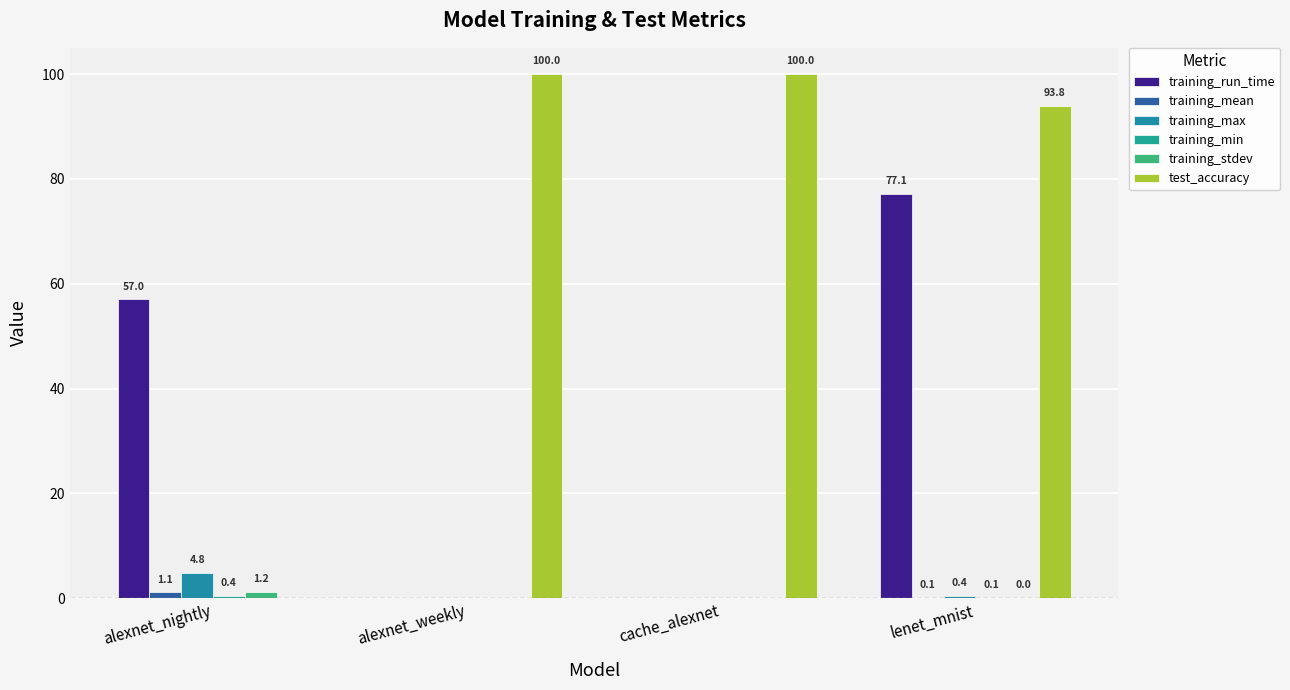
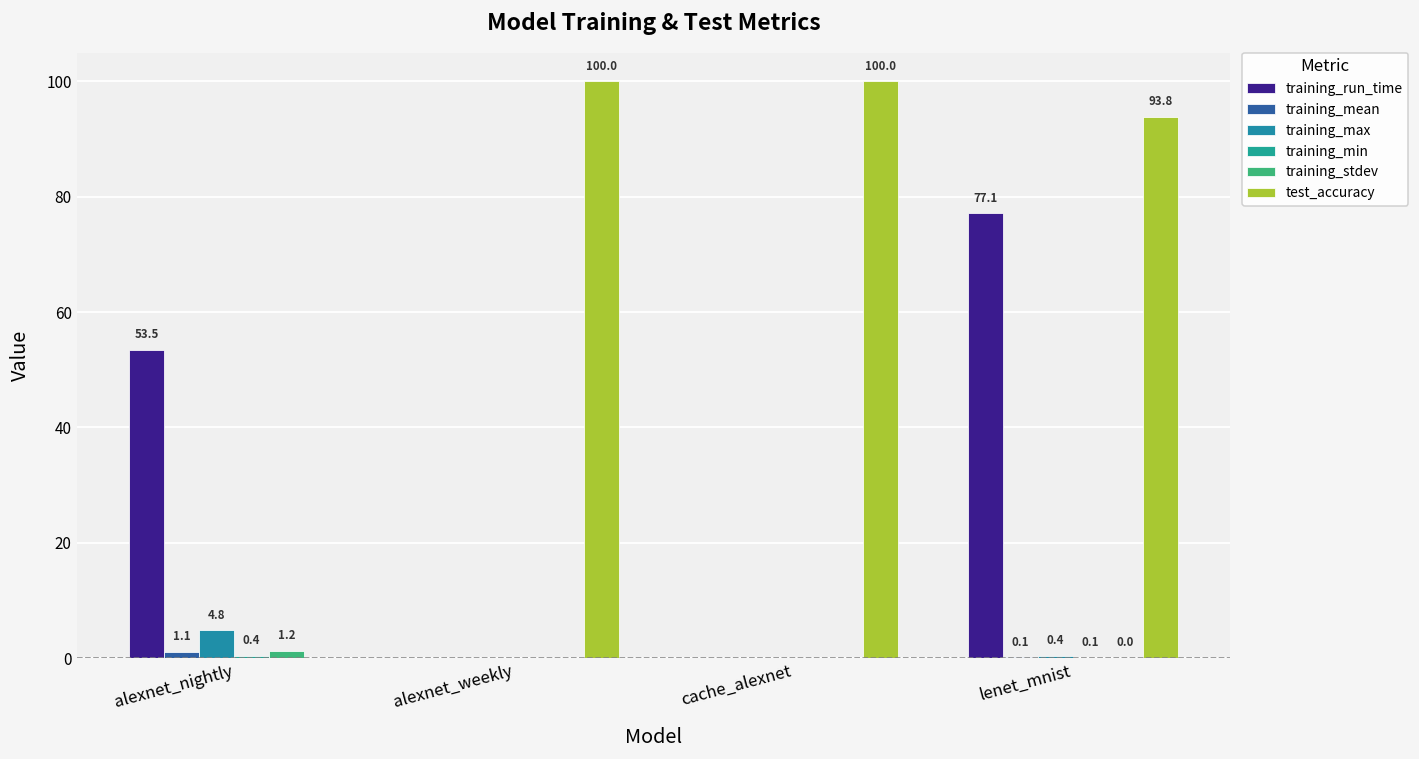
training_run_time, alexnet_nightly: 57.0 -> 53.5
